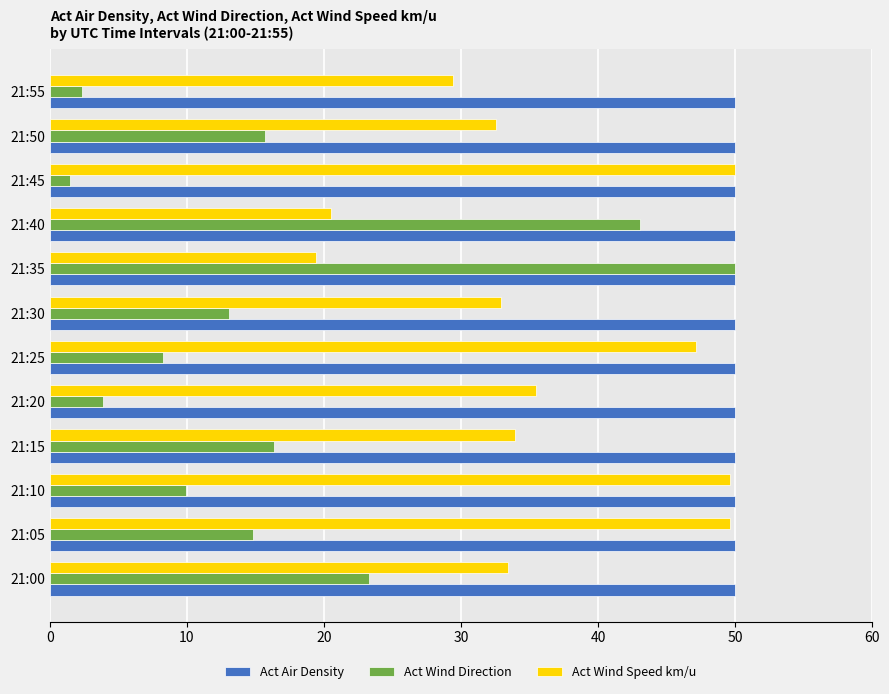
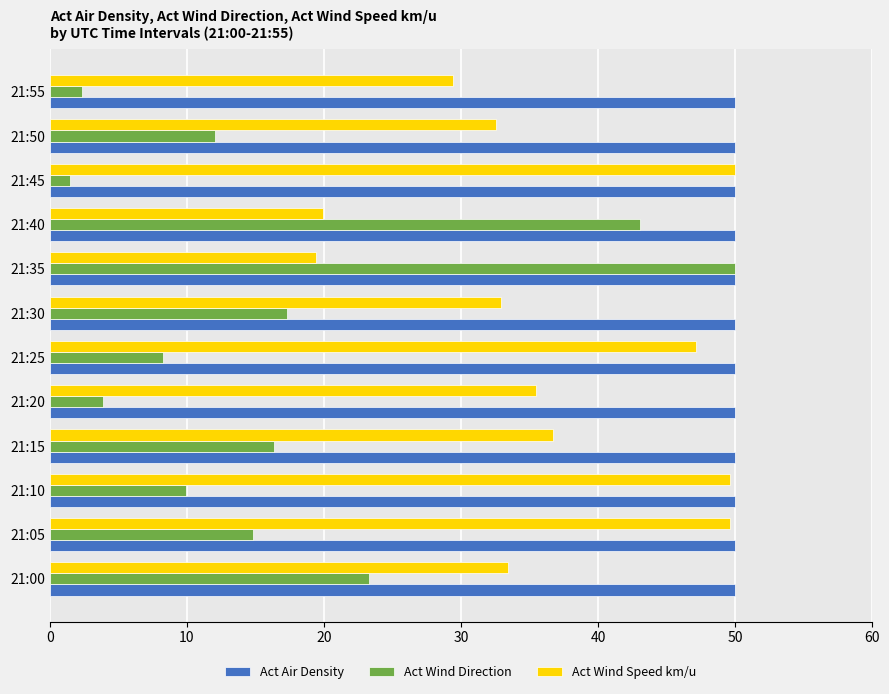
Act Wind Direction, 21:50: 15.7 -> 12.0
Act Wind Speed km/u, 21:40: 20.6 -> 19.9
Act Wind Direction, 21:30: 13.0 -> 17.3
Act Wind Speed km/u, 21:15: 33.9 -> 36.7
